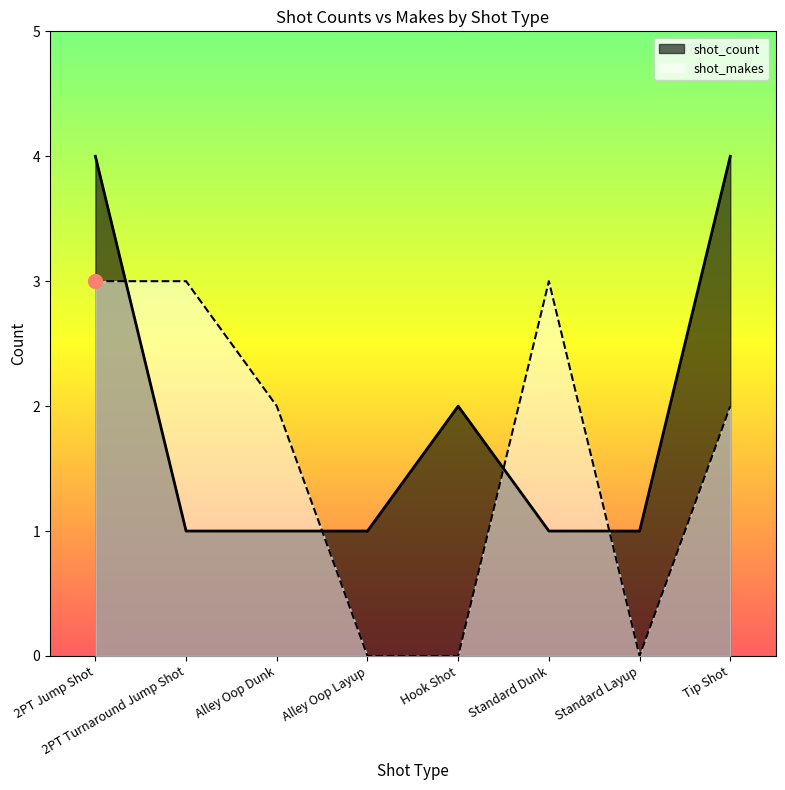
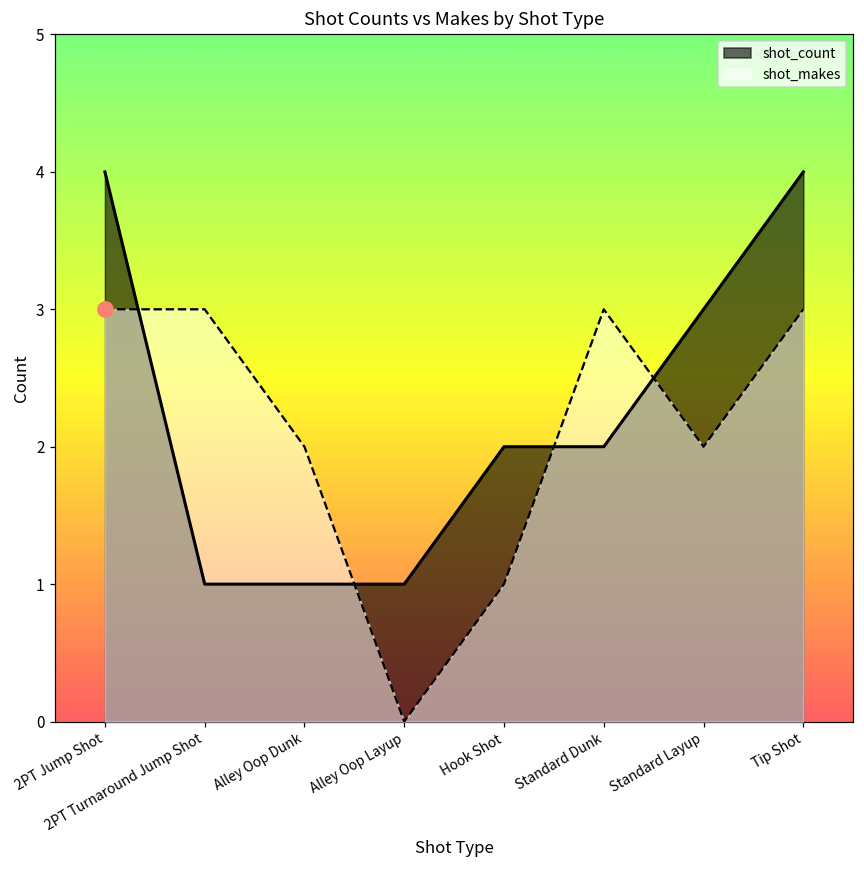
shot_makes, Hook Shot: 0 -> 1
shot_count, Standard Dunk: 1 -> 2
shot_count, Standard Layup: 1 -> 3
shot_makes, Standard Layup: 0 -> 2
shot_makes, Tip Shot: 2 -> 3
